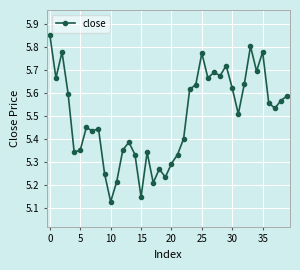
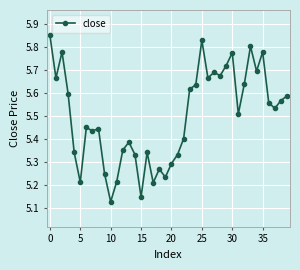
5: 5.35 -> 5.21
25: 5.77 -> 5.83
30: 5.62 -> 5.78
